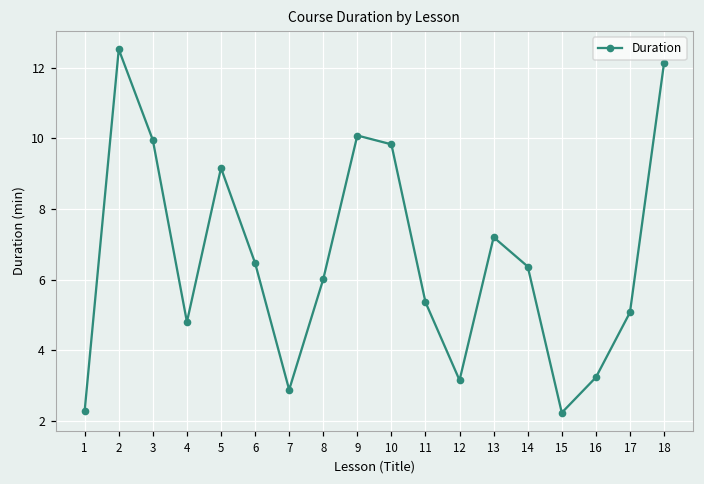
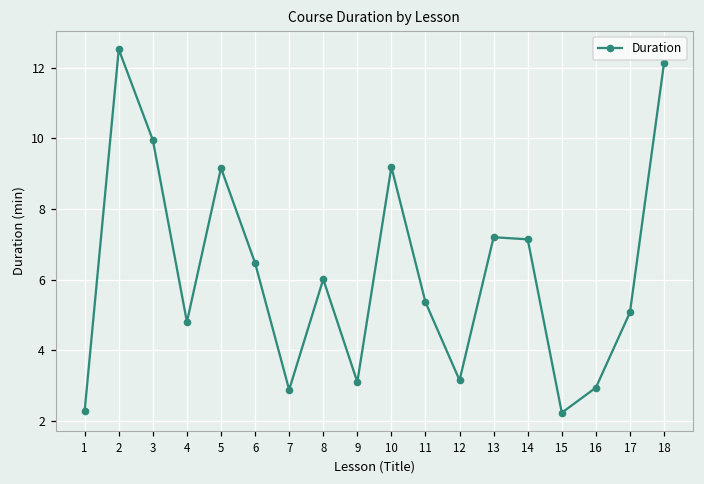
9: 10.1 -> 3.1
10: 9.8 -> 9.2
14: 6.4 -> 7.1
16: 3.2 -> 2.9
